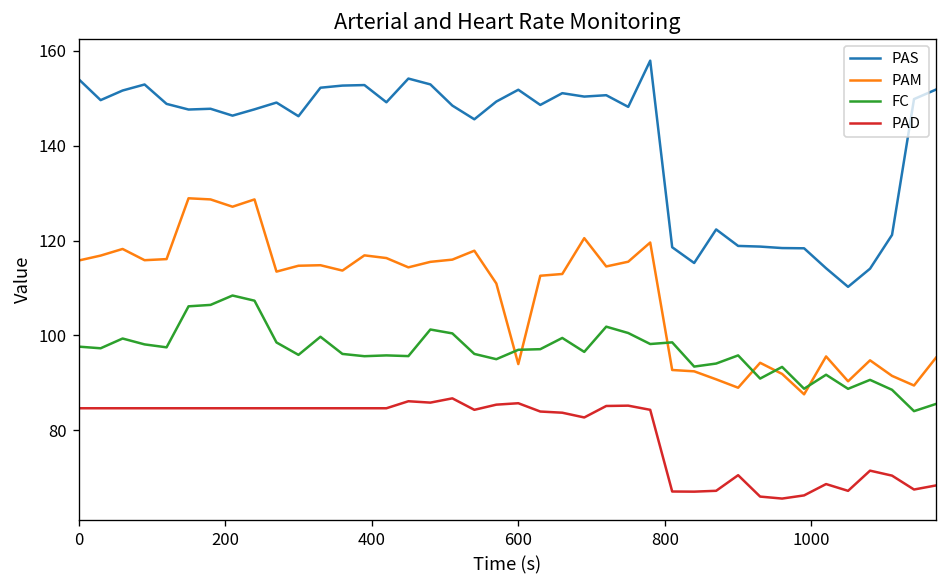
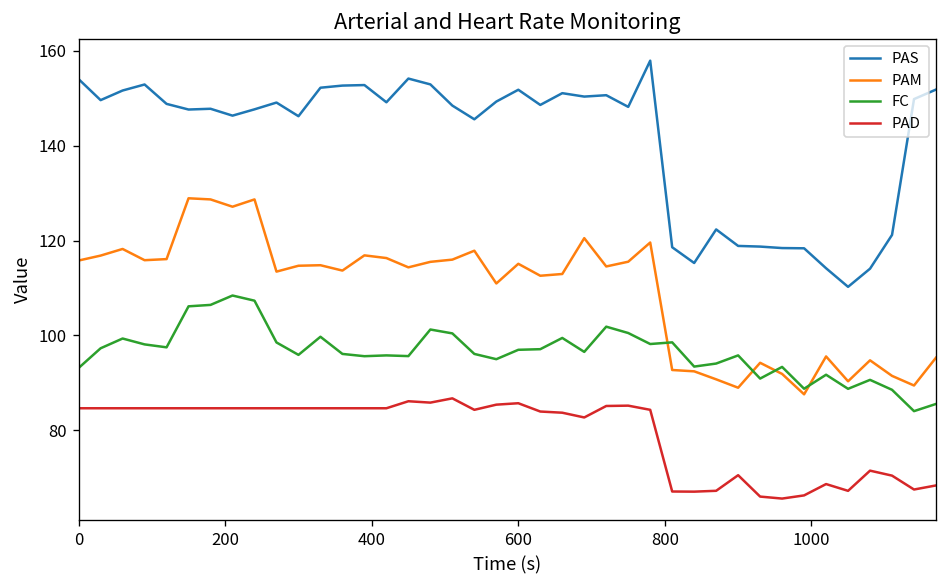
FC, 0: 98 -> 93
PAM, 600: 94 -> 115
